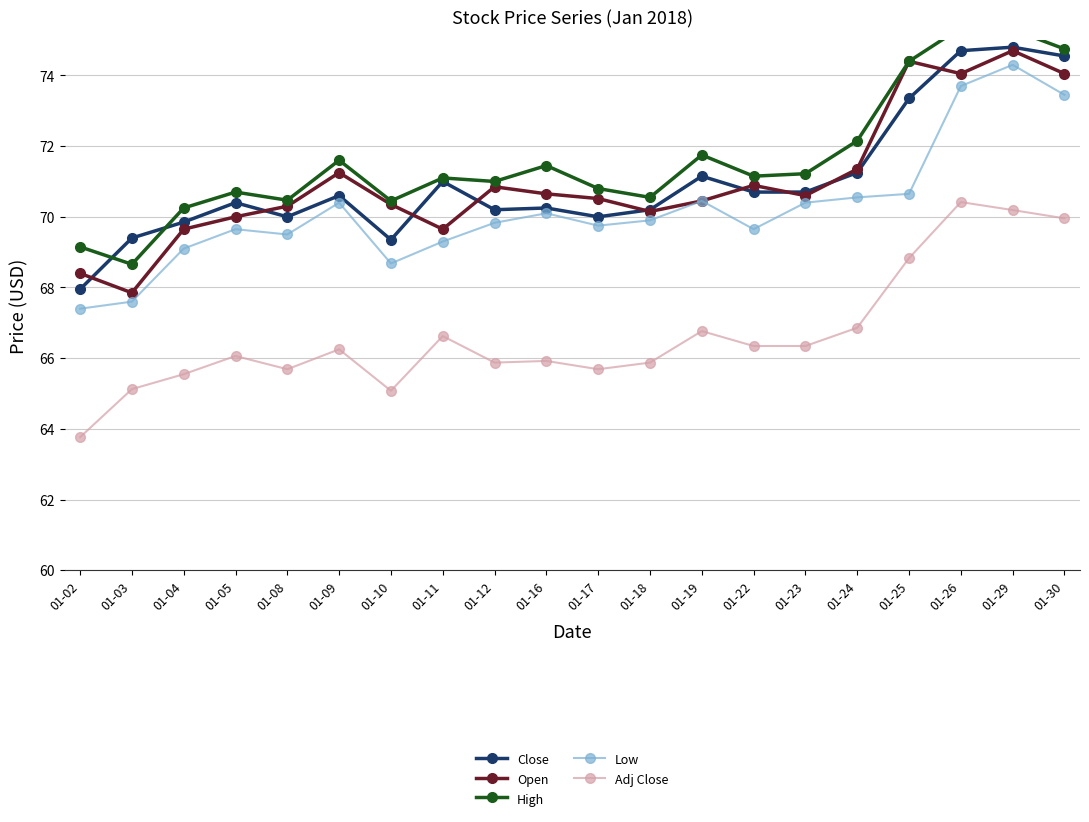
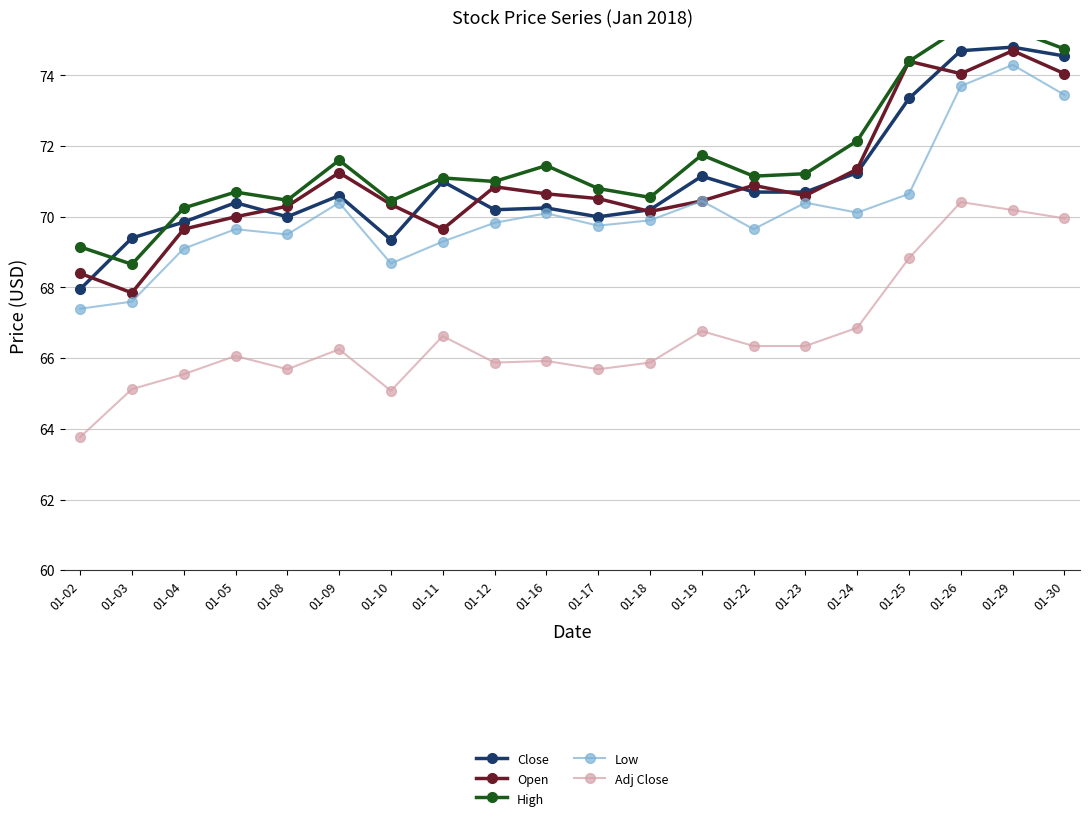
Low, 01-24: 70.6 -> 70.1
